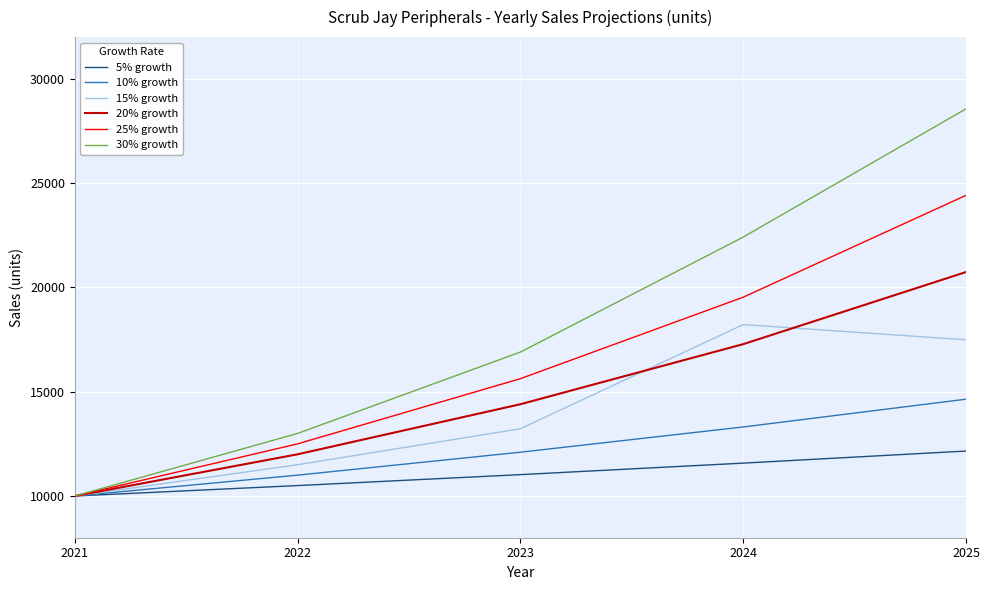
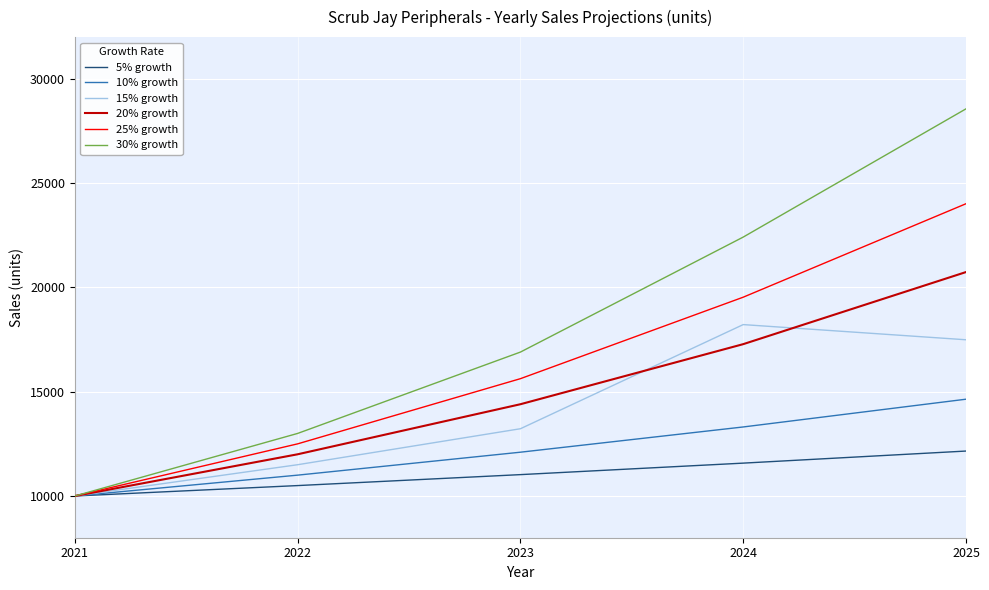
25% growth, 2025: 24400 -> 24000
